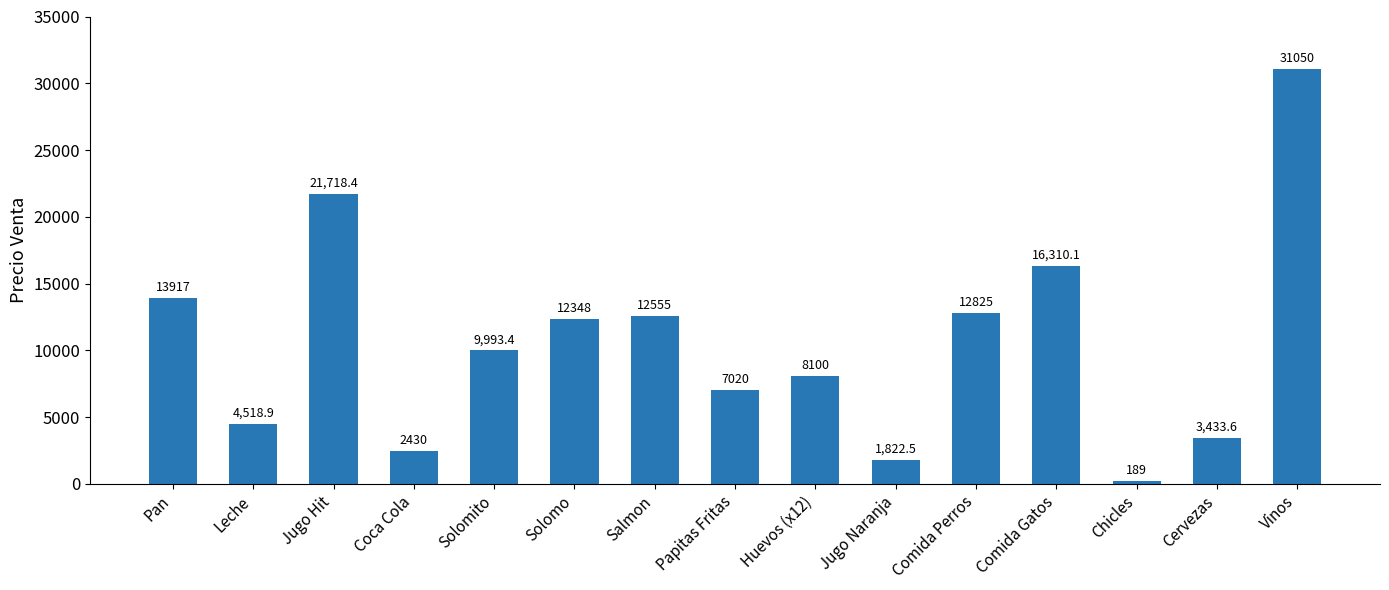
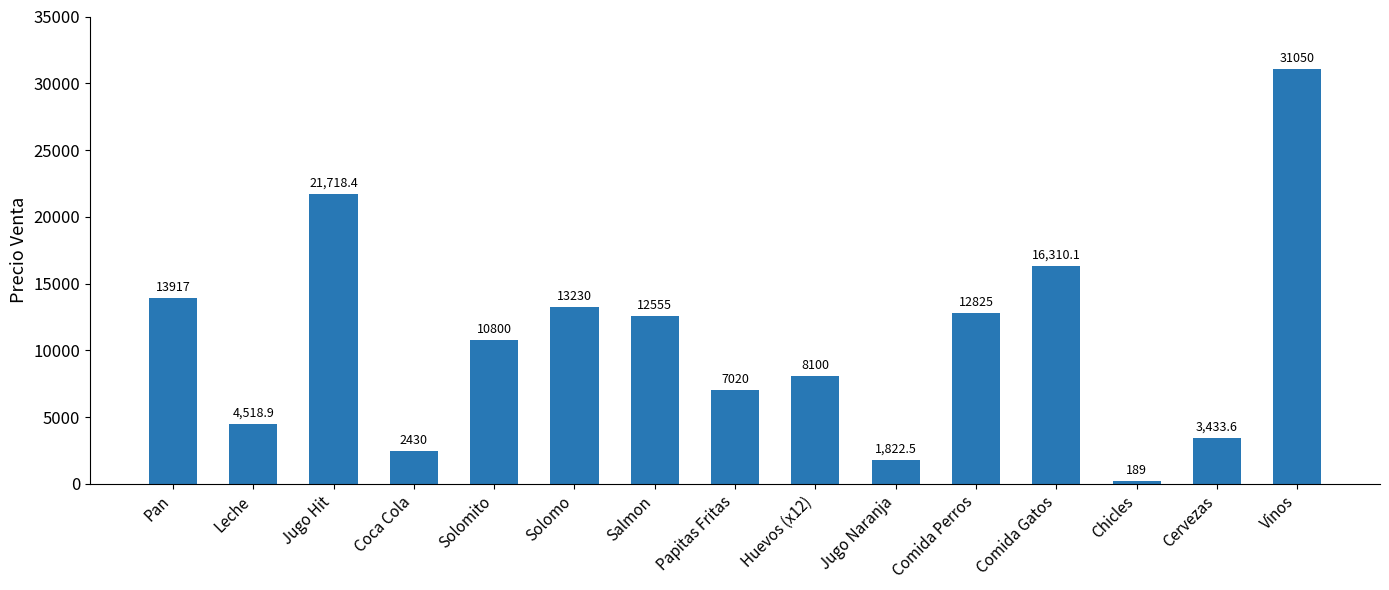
Solomito: 9,993.4 -> 10800
Solomo: 12348 -> 13230
